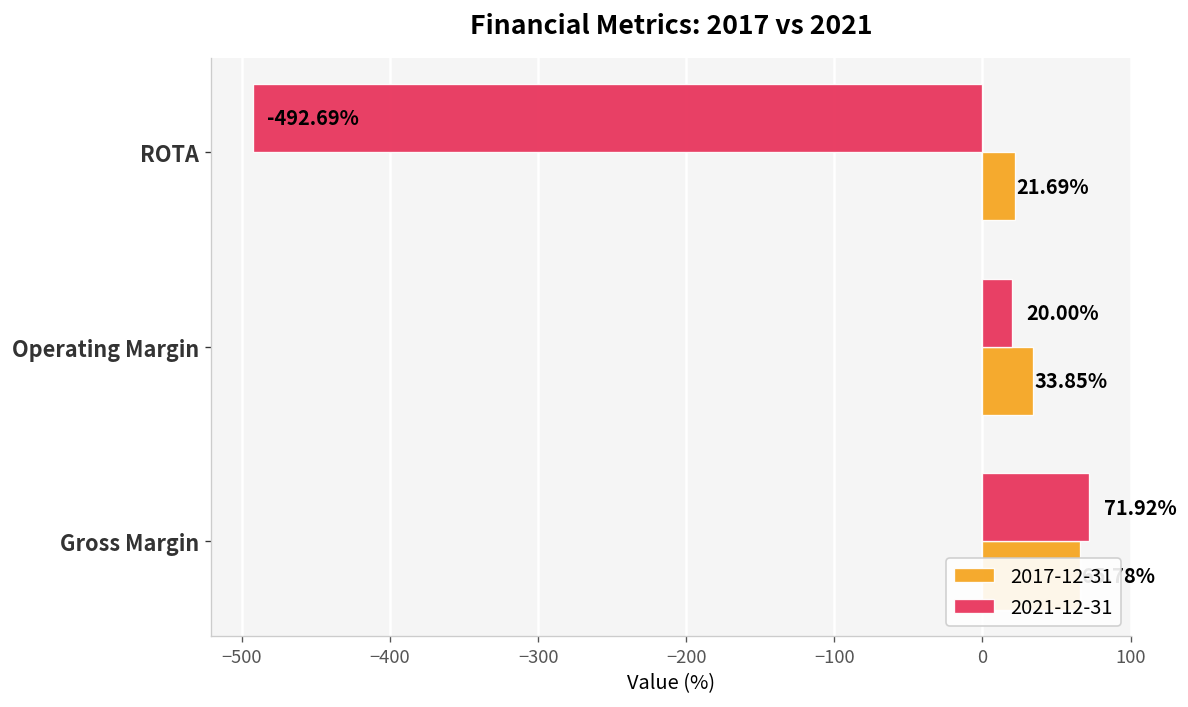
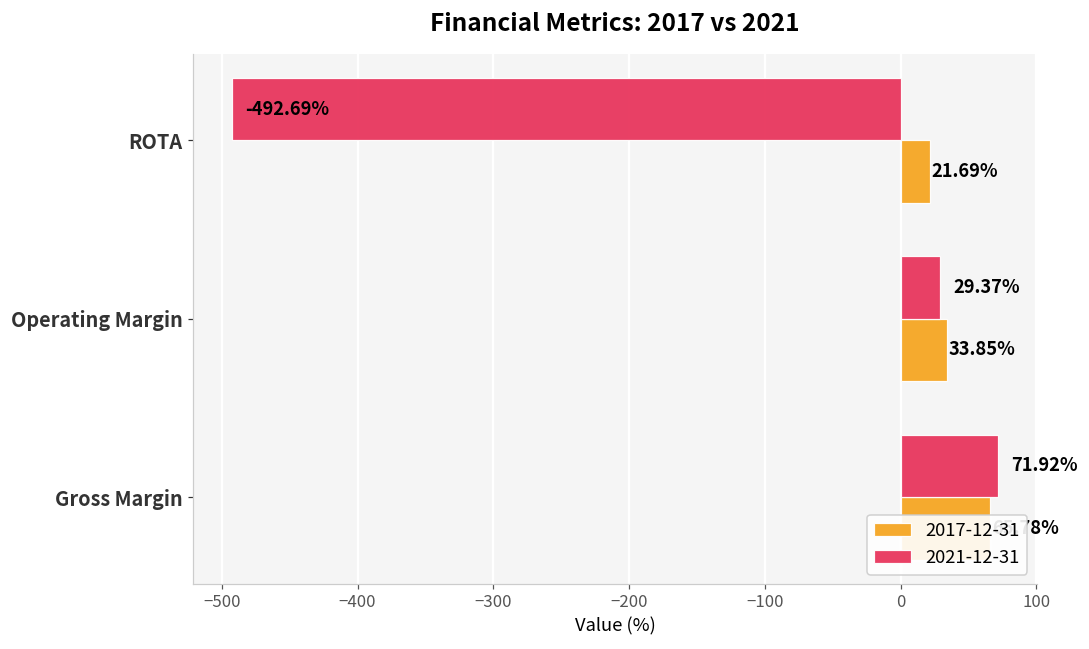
2021-12-31, Operating Margin: 20.00% -> 29.37%
